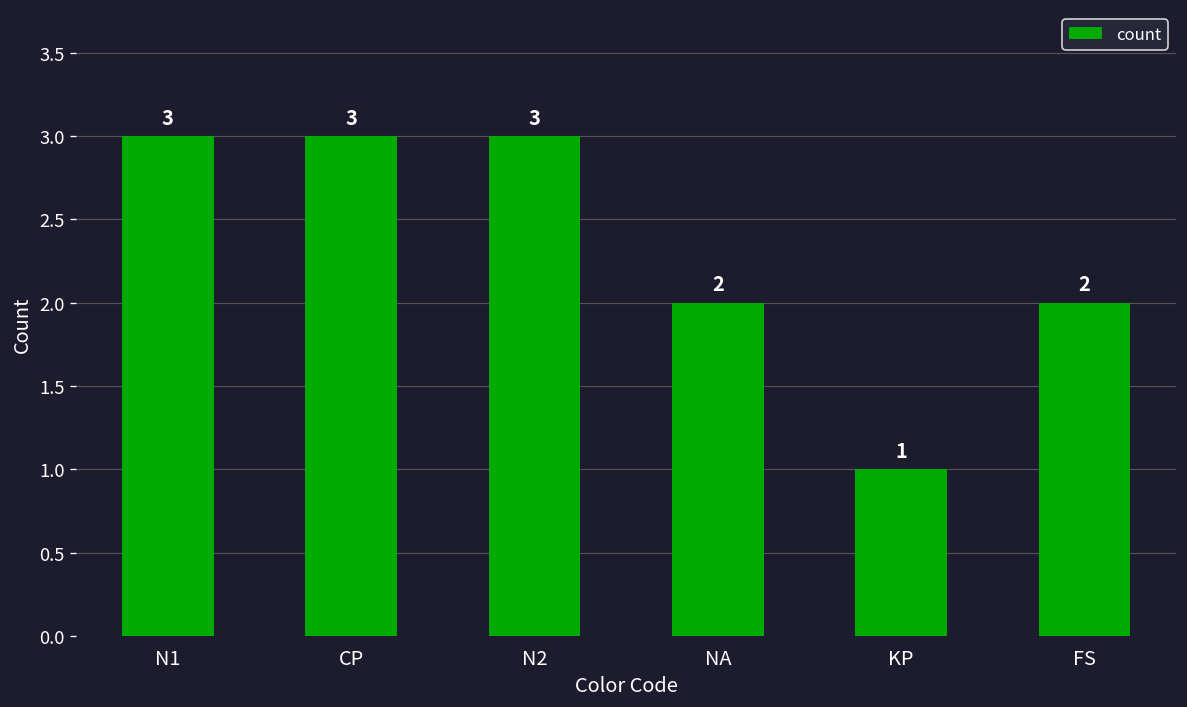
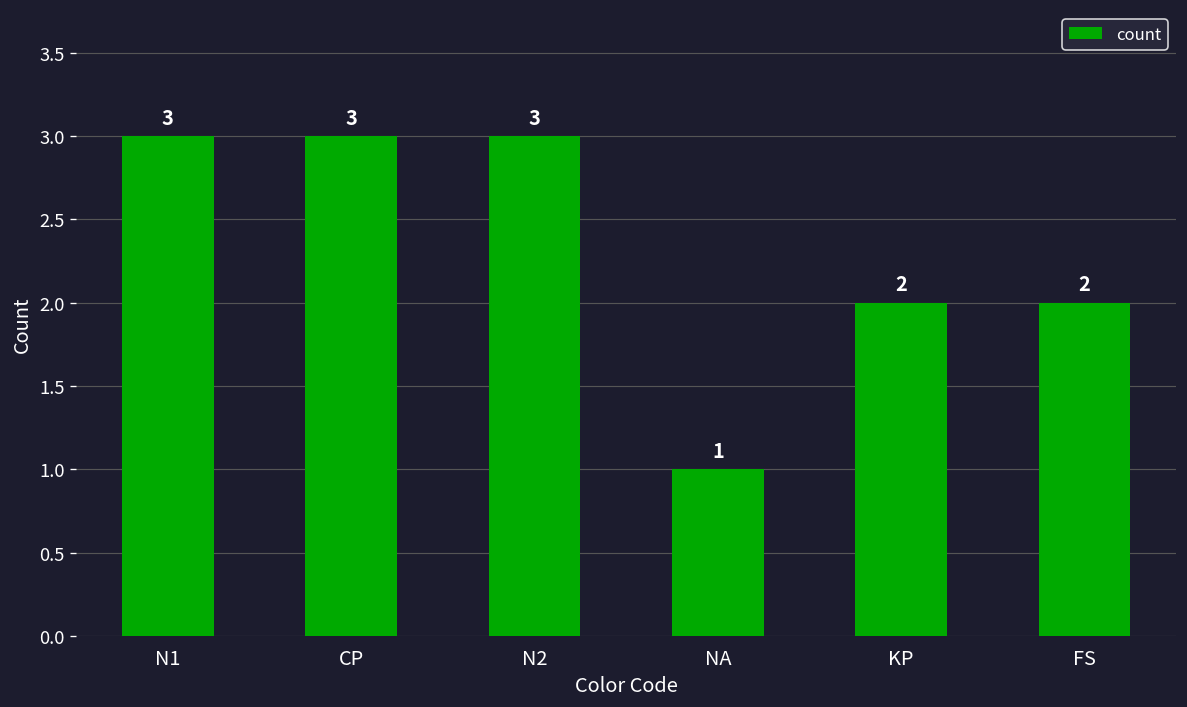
NA: 2 -> 1
KP: 1 -> 2
